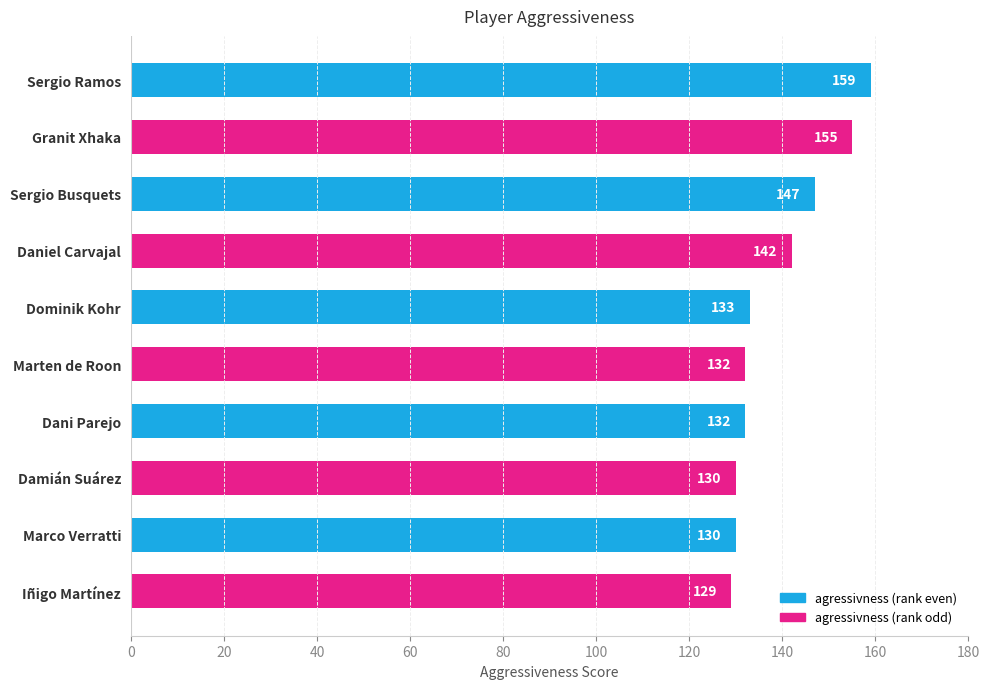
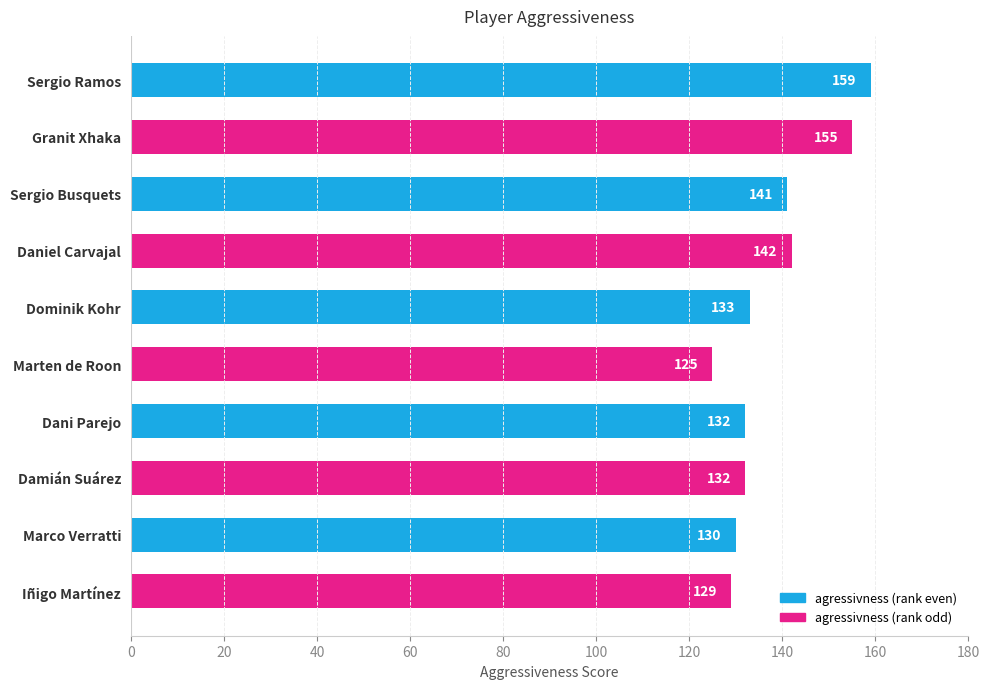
Sergio Busquets: 147 -> 141
Marten de Roon: 132 -> 125
Damián Suárez: 130 -> 132
